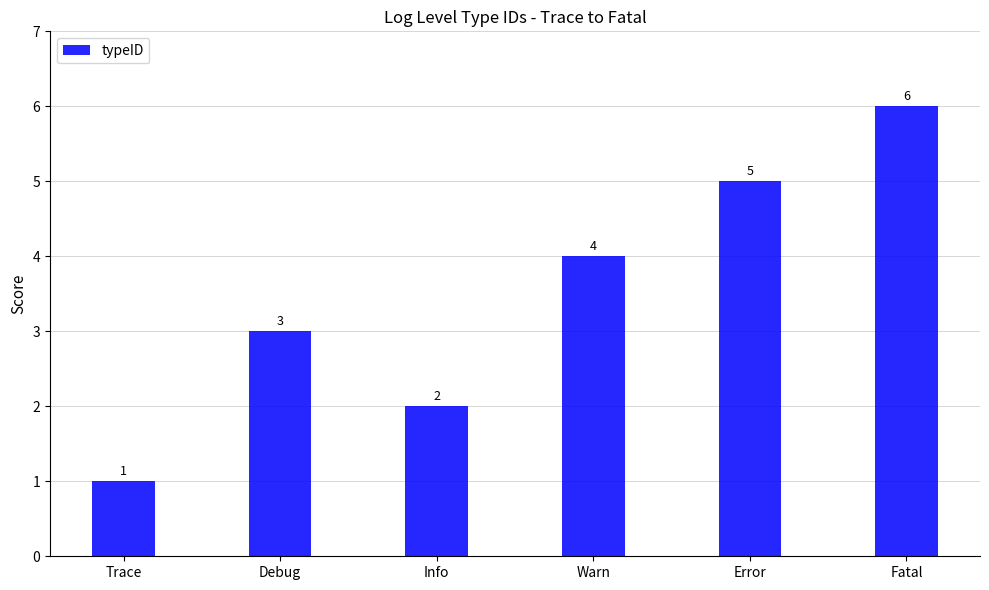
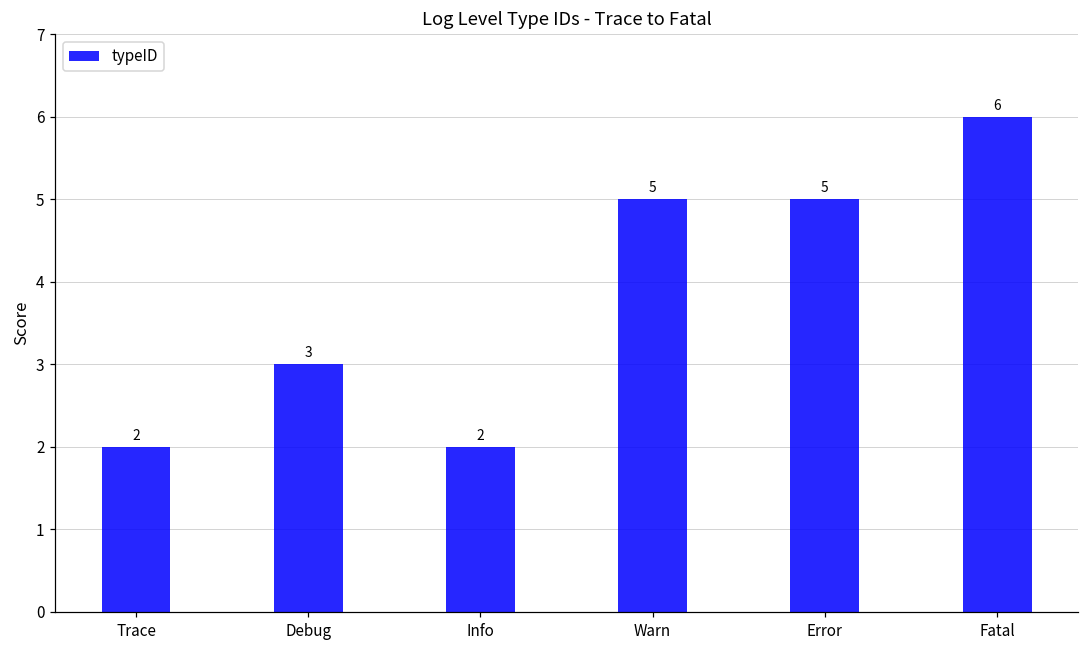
Trace: 1 -> 2
Warn: 4 -> 5
